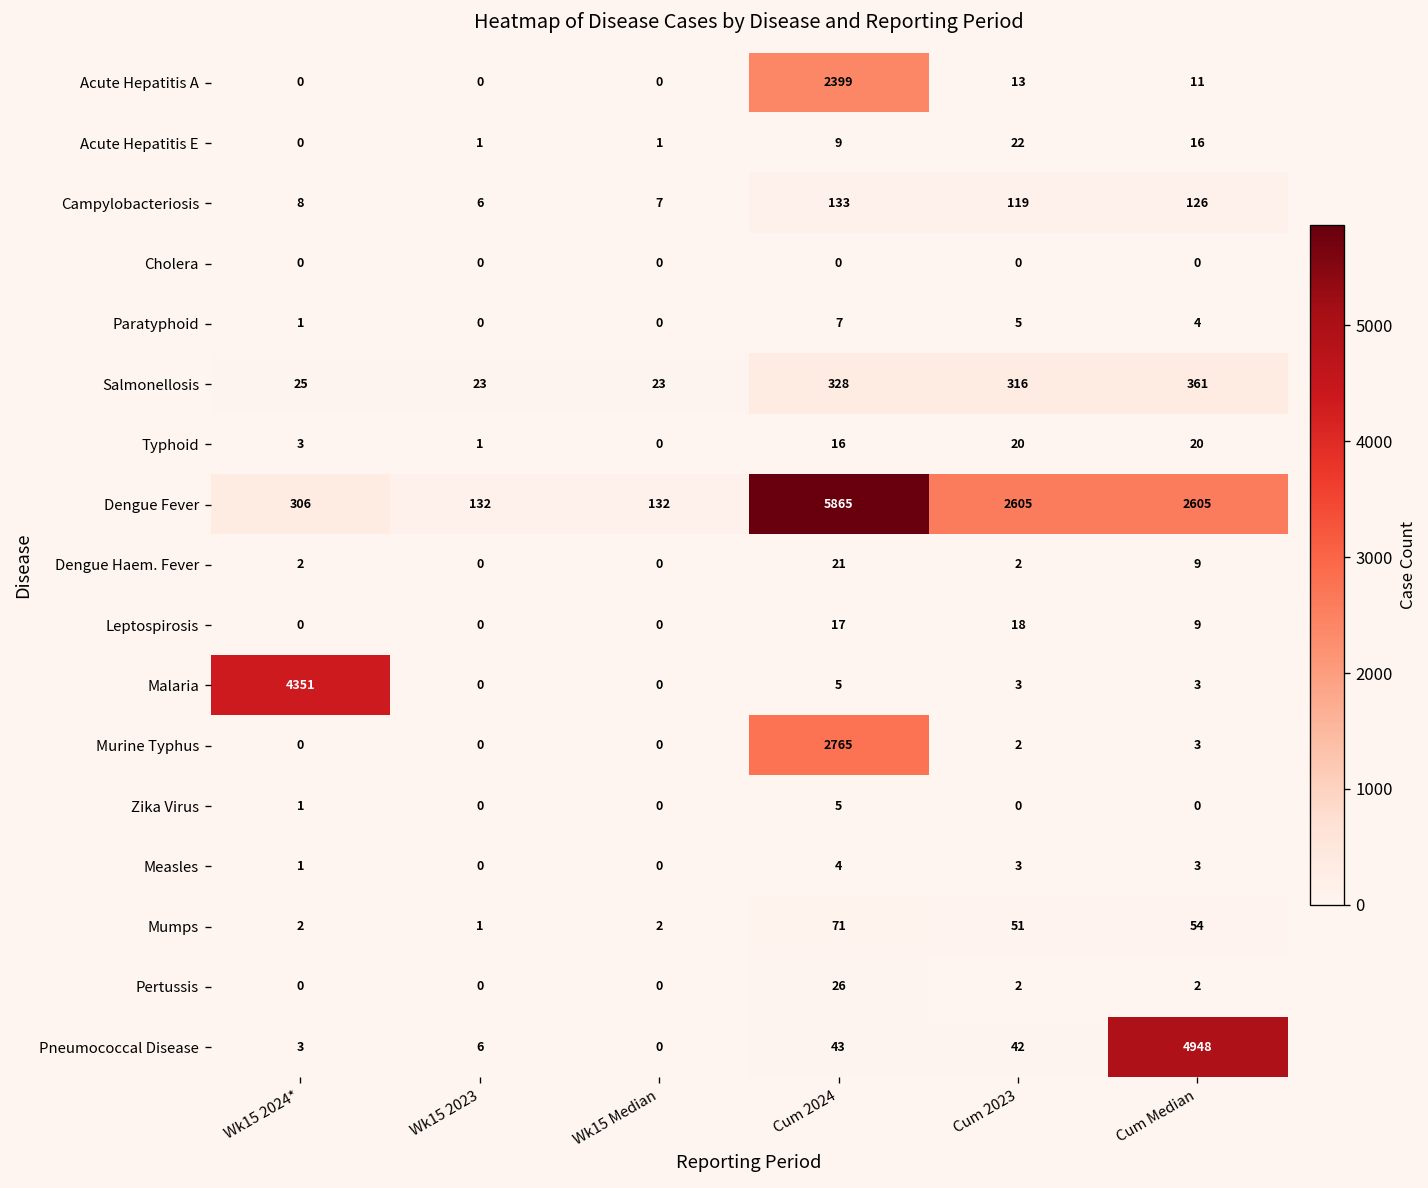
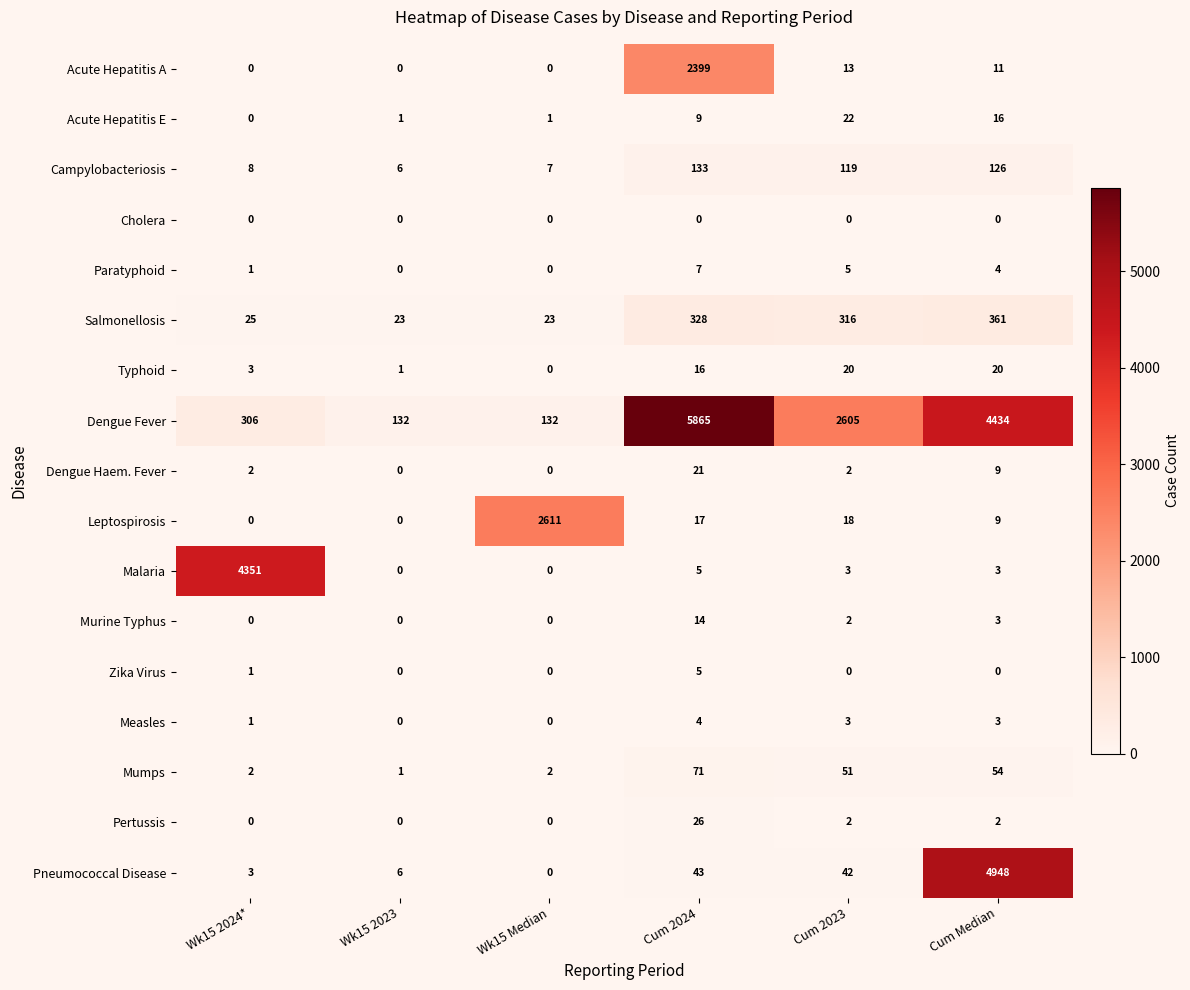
Dengue Fever, Cum Median: 2605 -> 4434
Leptospirosis, Wk15 Median: 0 -> 2611
Murine Typhus, Cum 2024: 2765 -> 14
